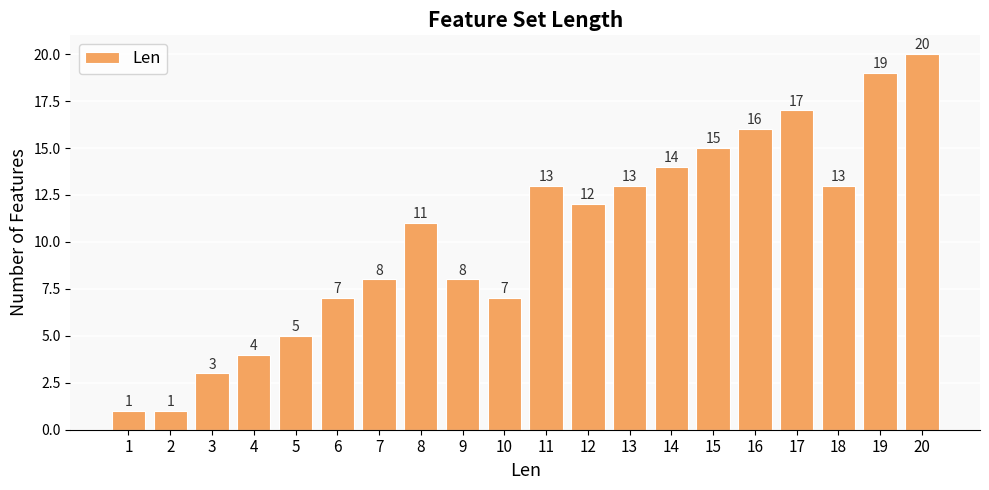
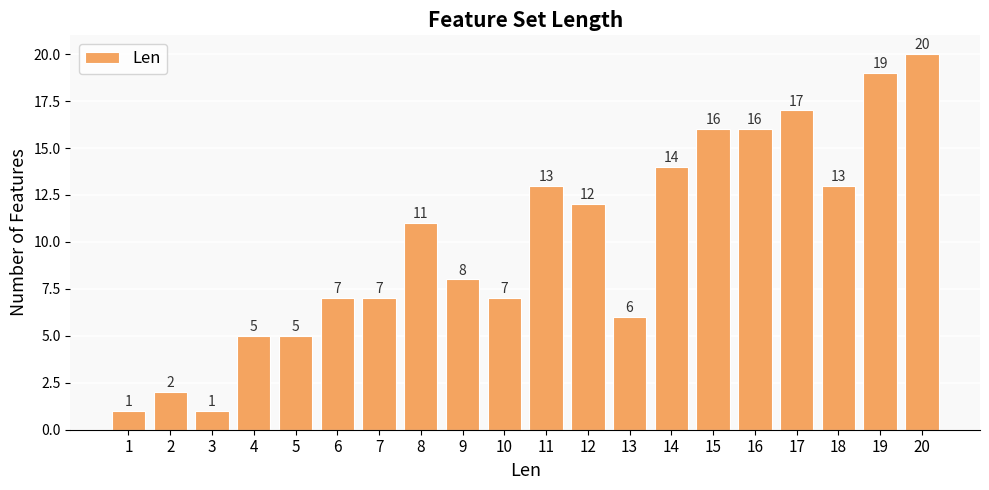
2: 1 -> 2
3: 3 -> 1
4: 4 -> 5
7: 8 -> 7
13: 13 -> 6
15: 15 -> 16
